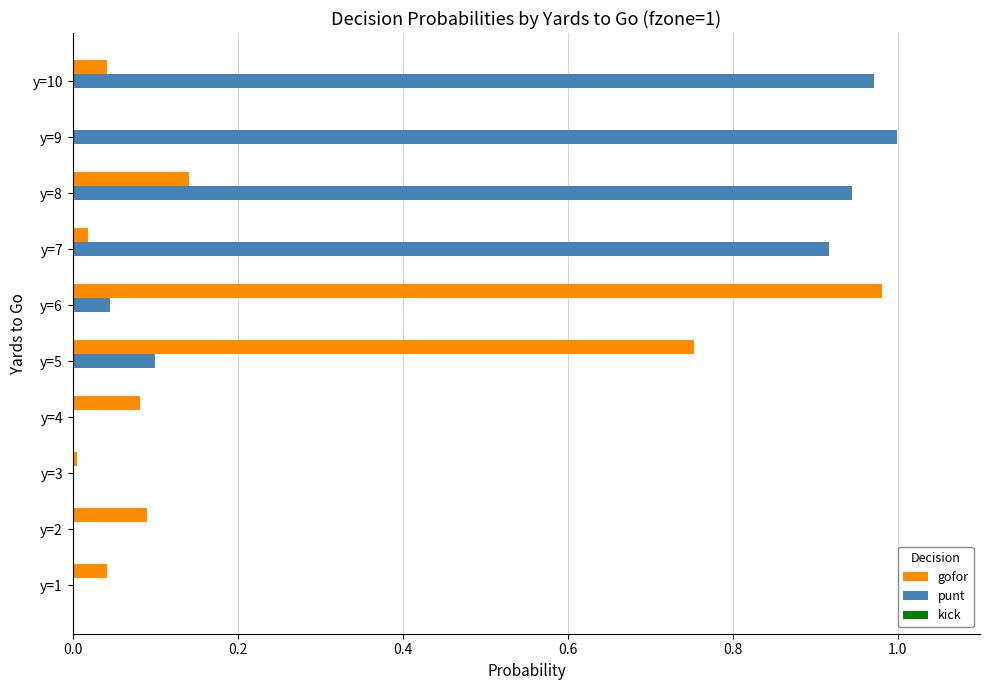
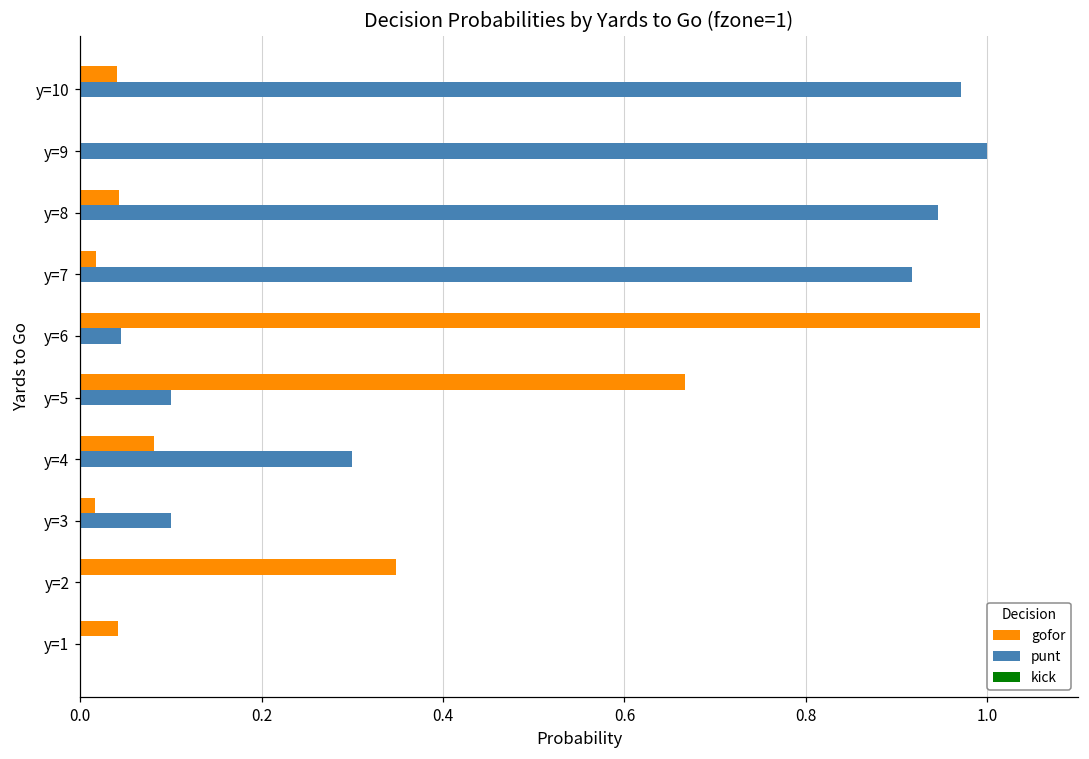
gofor, y=8: 0.14 -> 0.04
gofor, y=6: 0.98 -> 0.99
gofor, y=5: 0.75 -> 0.67
punt, y=4: 0.0 -> 0.3
gofor, y=3: 0.01 -> 0.02
punt, y=3: 0.0 -> 0.1
gofor, y=2: 0.09 -> 0.35
